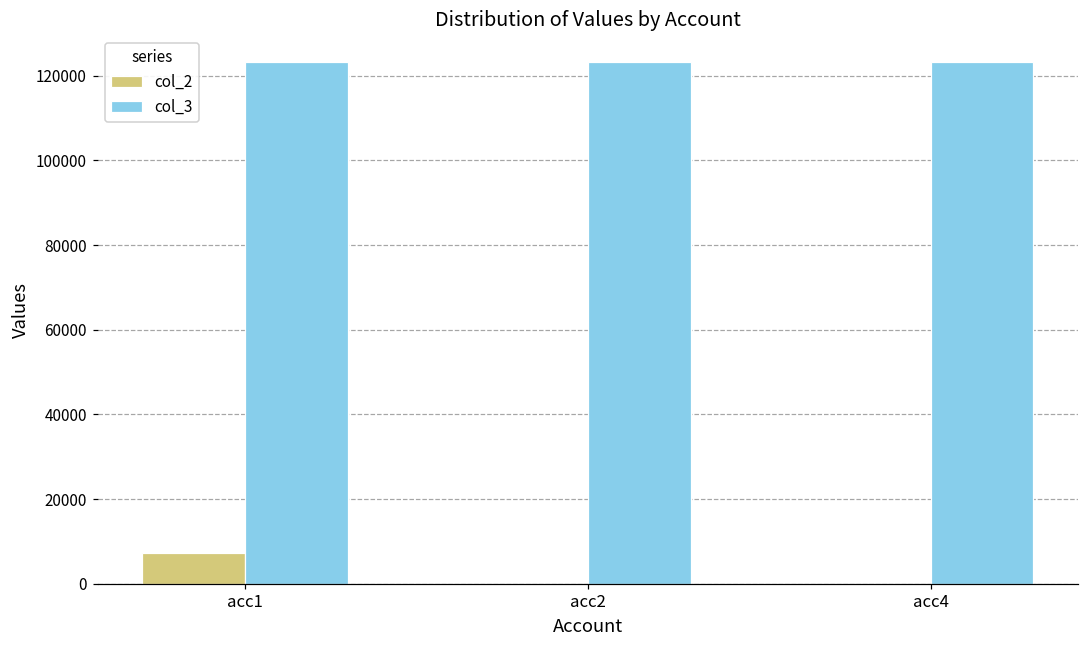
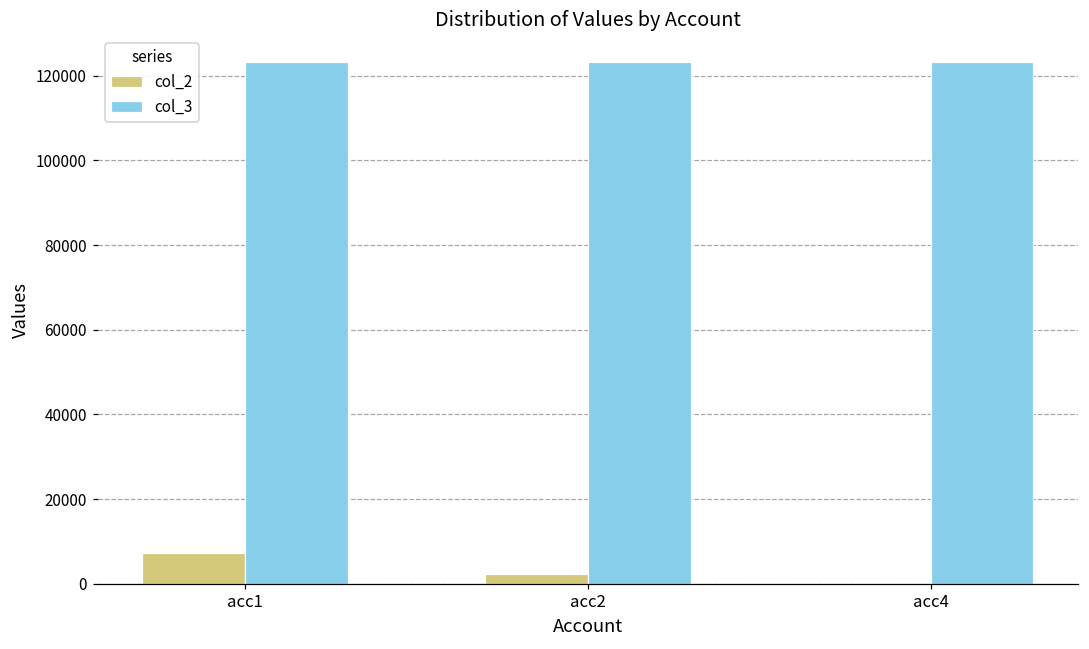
col_2, acc2: 0 -> 2000
